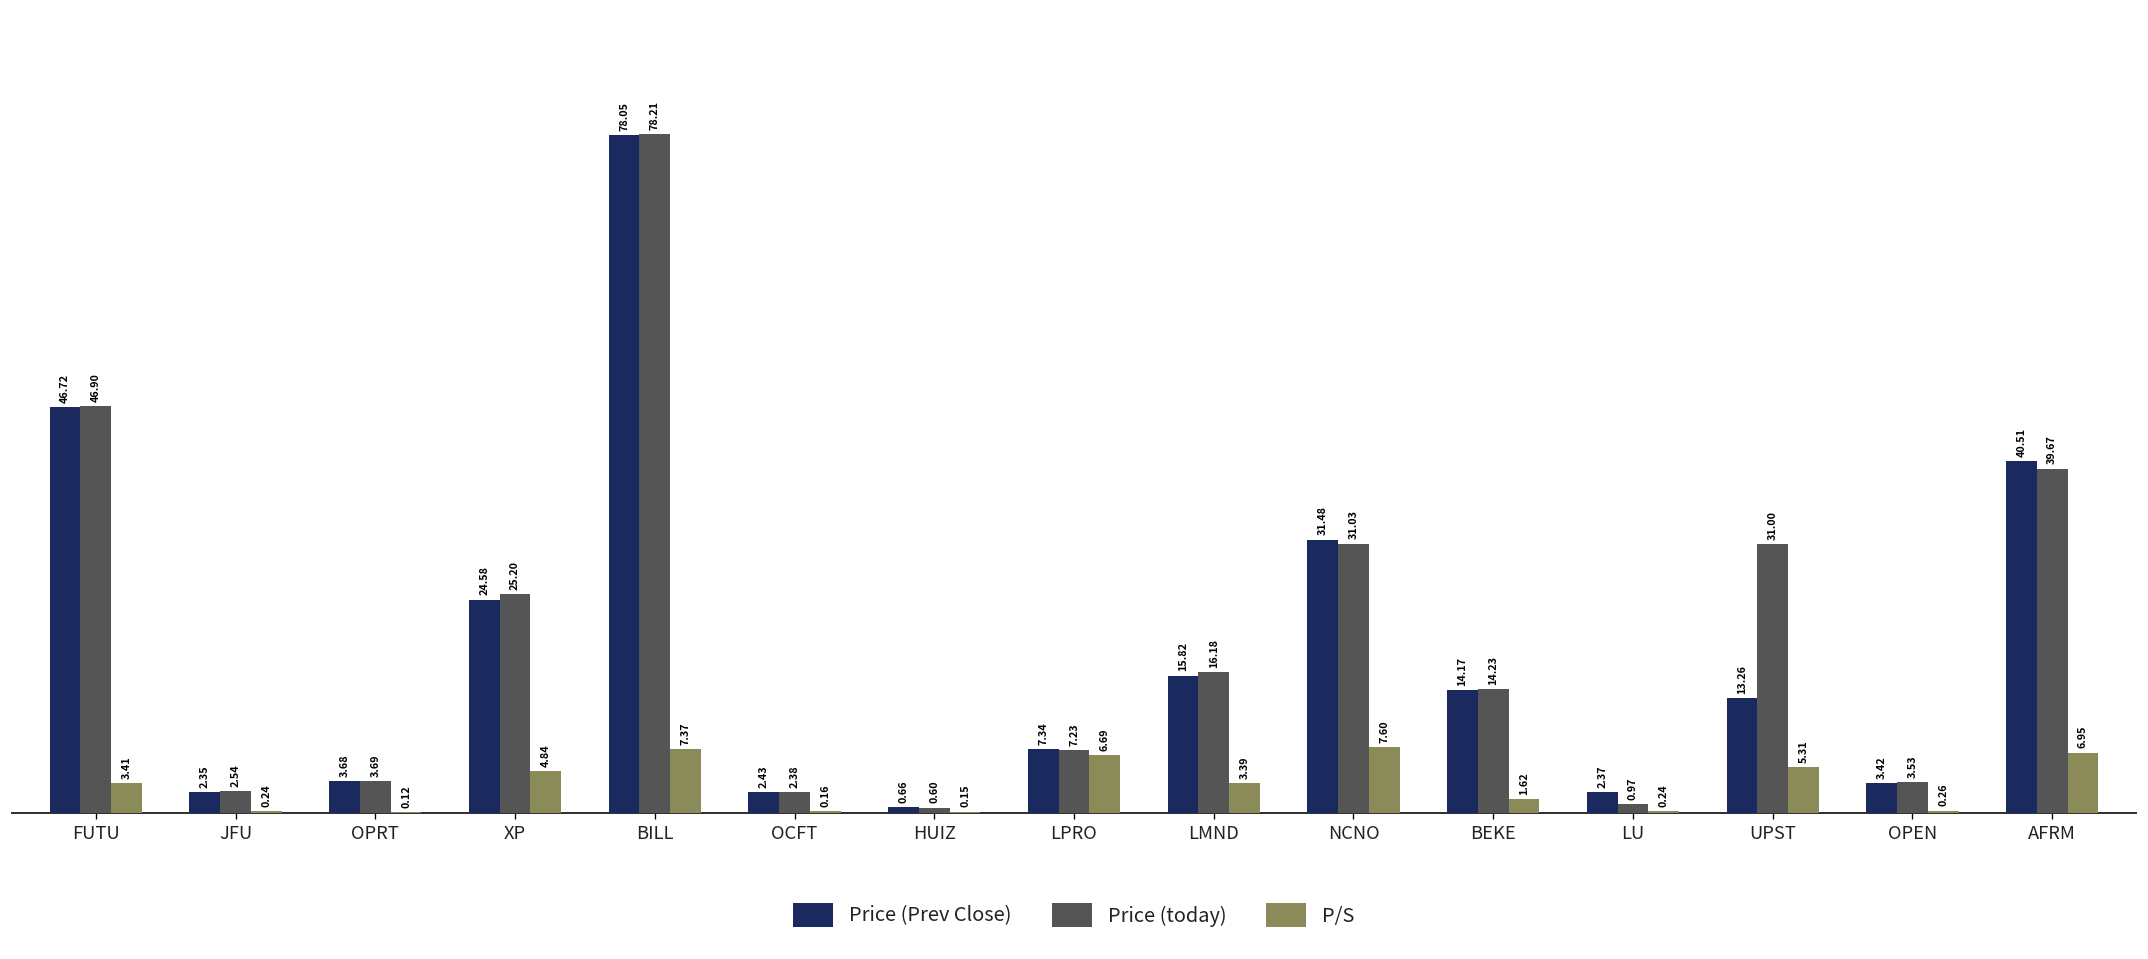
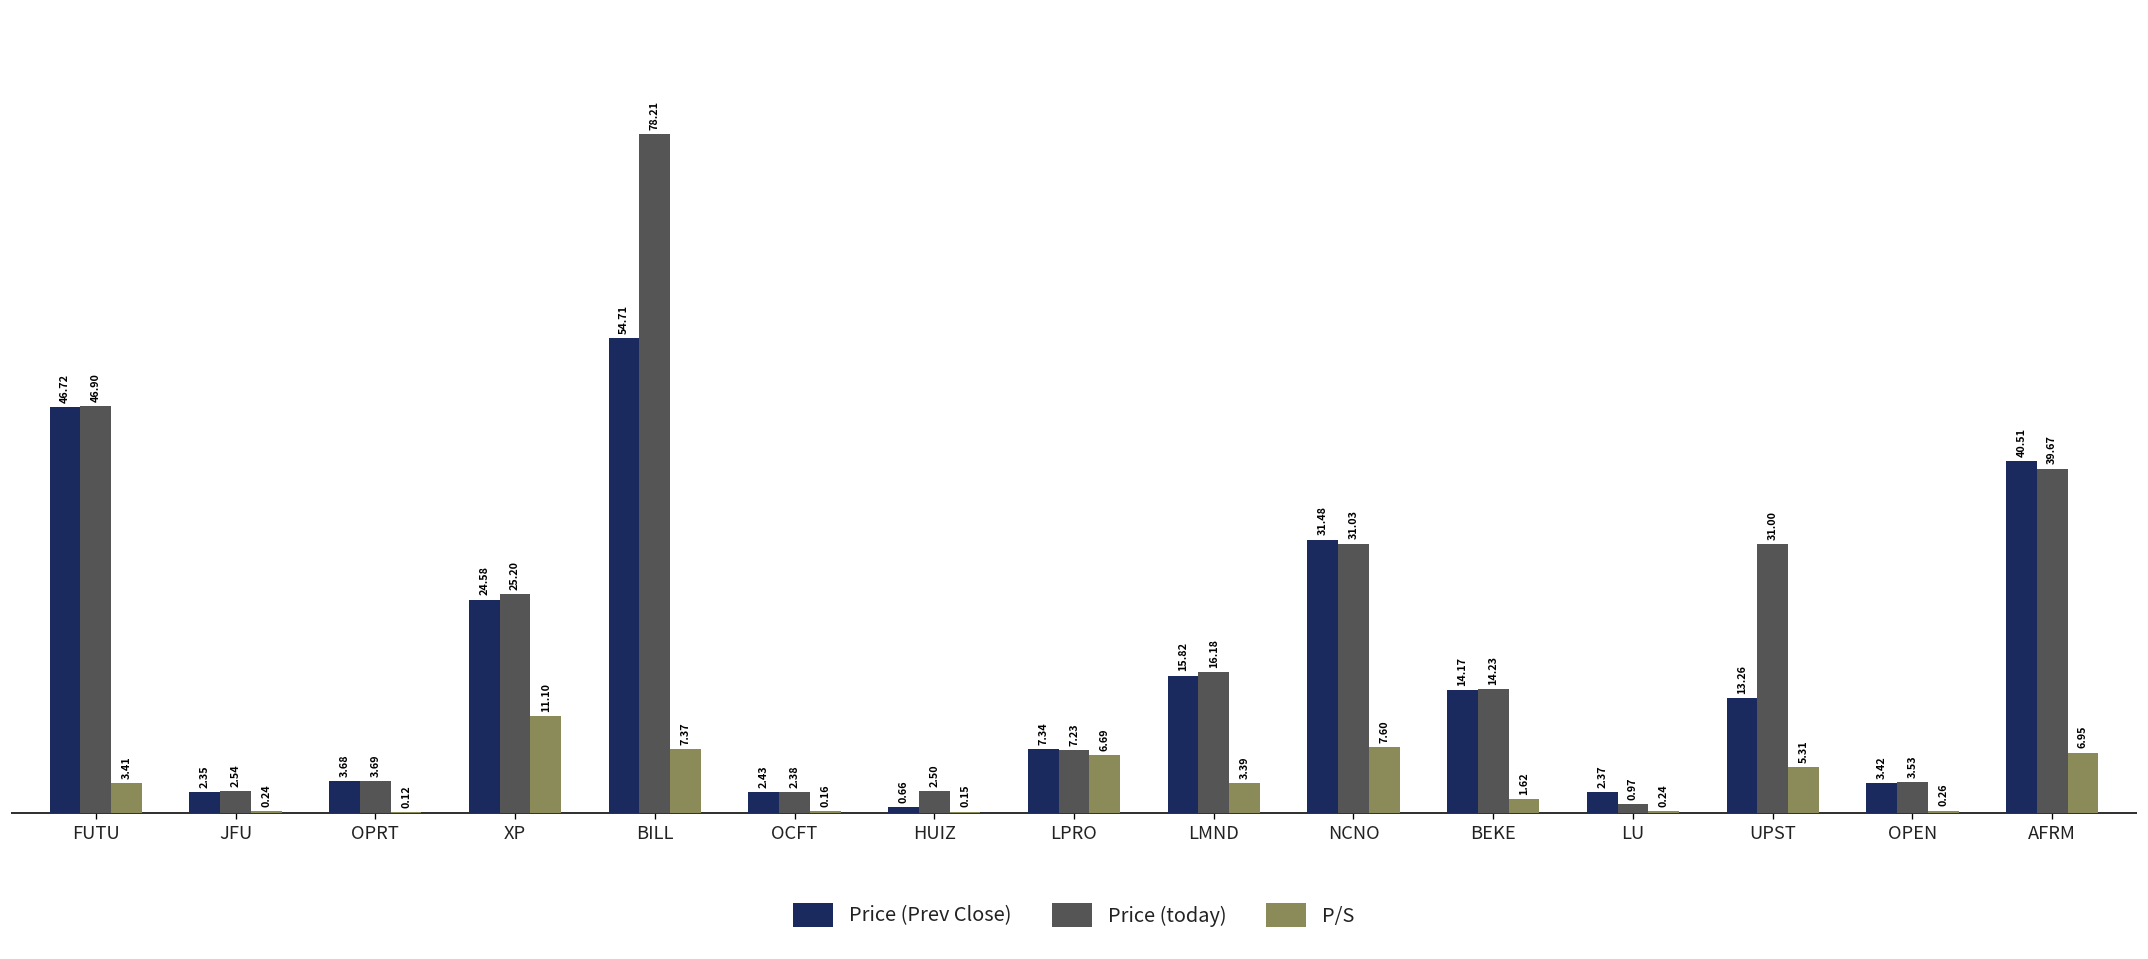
P/S, XP: 4.84 -> 11.10
Price (Prev Close), BILL: 78.05 -> 54.71
Price (today), HUIZ: 0.60 -> 2.50
